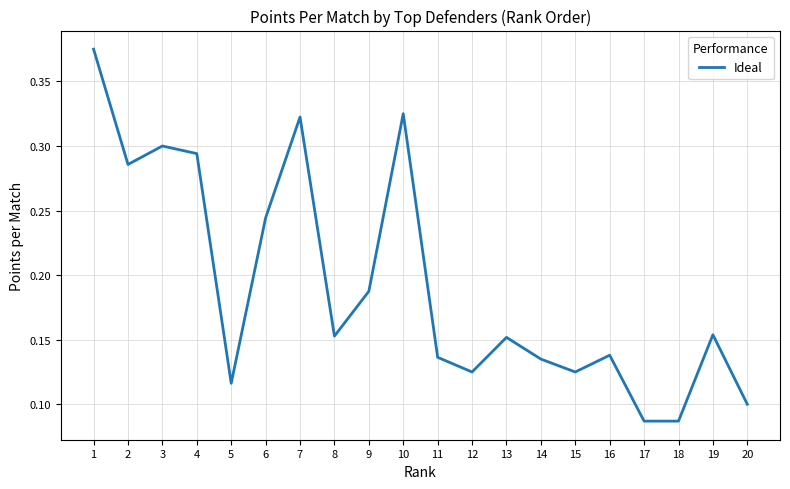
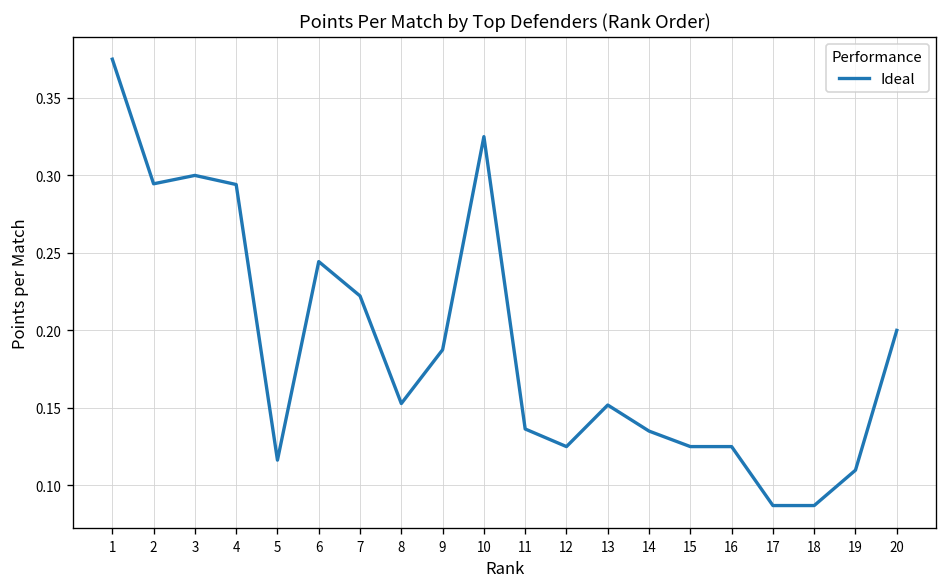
2: 0.286 -> 0.295
7: 0.322 -> 0.222
16: 0.138 -> 0.125
19: 0.154 -> 0.110
20: 0.1 -> 0.2
